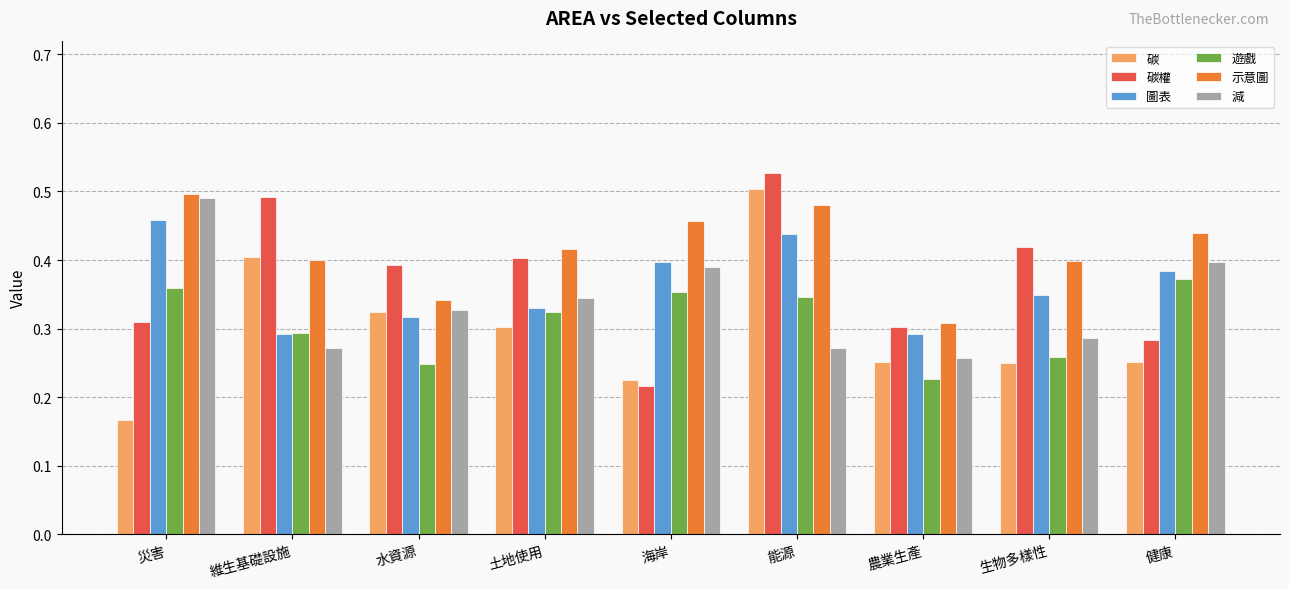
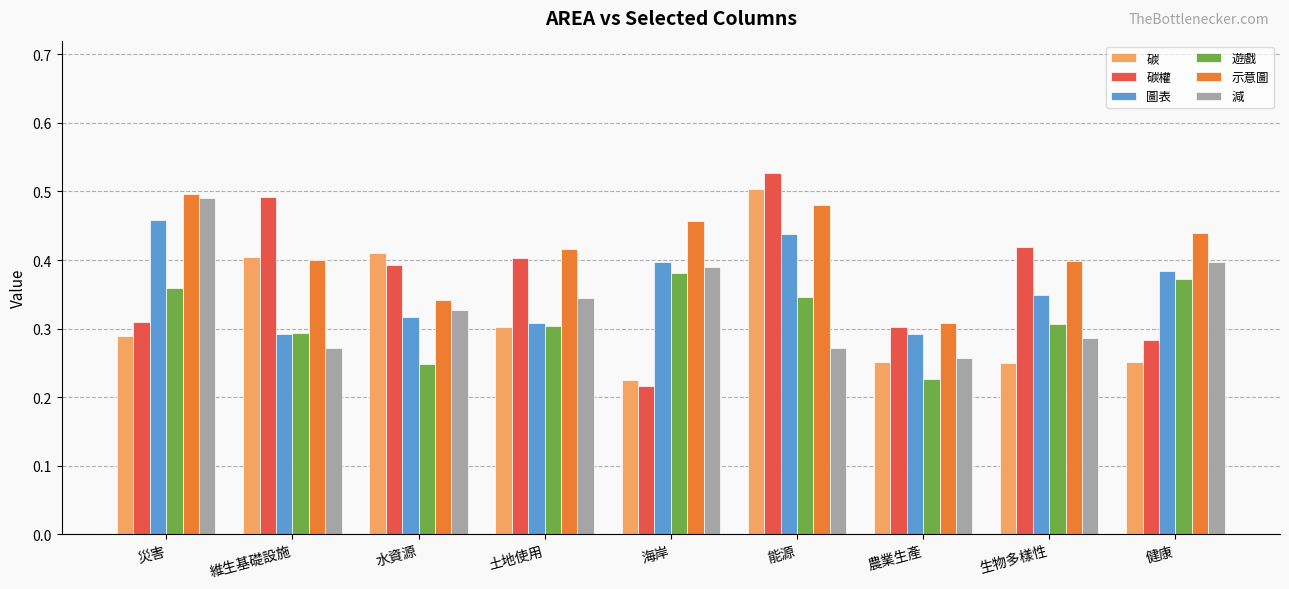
碳, 災害: 0.17 -> 0.29
碳, 水資源: 0.32 -> 0.41
圖表, 土地使用: 0.33 -> 0.31
遊戲, 土地使用: 0.32 -> 0.30
遊戲, 海岸: 0.35 -> 0.38
遊戲, 生物多樣性: 0.26 -> 0.31
